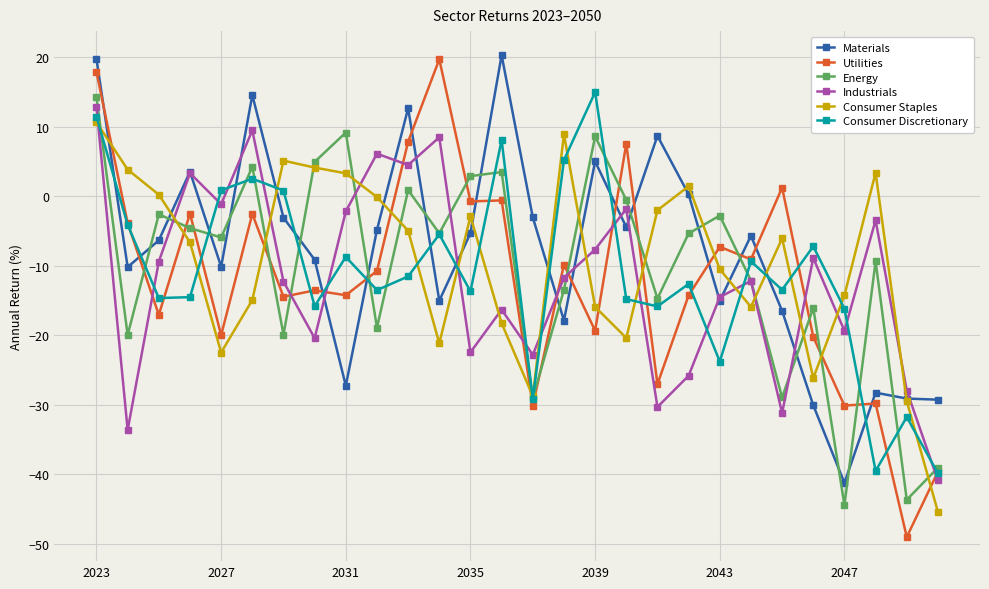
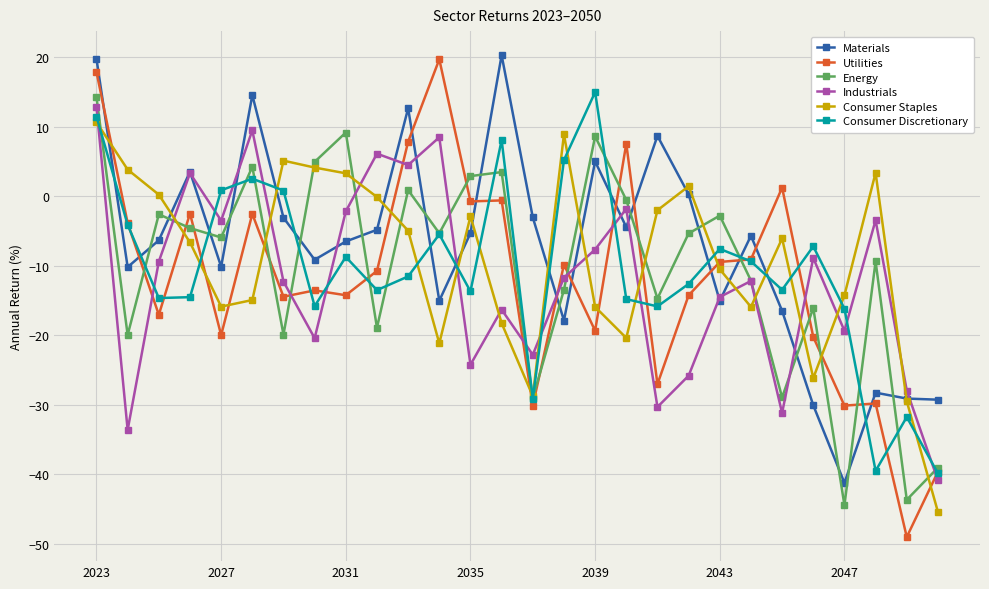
Industrials, 2027: -1 -> -3
Consumer Staples, 2027: -22 -> -16
Materials, 2031: -27 -> -6
Industrials, 2035: -22 -> -24
Utilities, 2043: -7 -> -9
Consumer Discretionary, 2043: -24 -> -8
